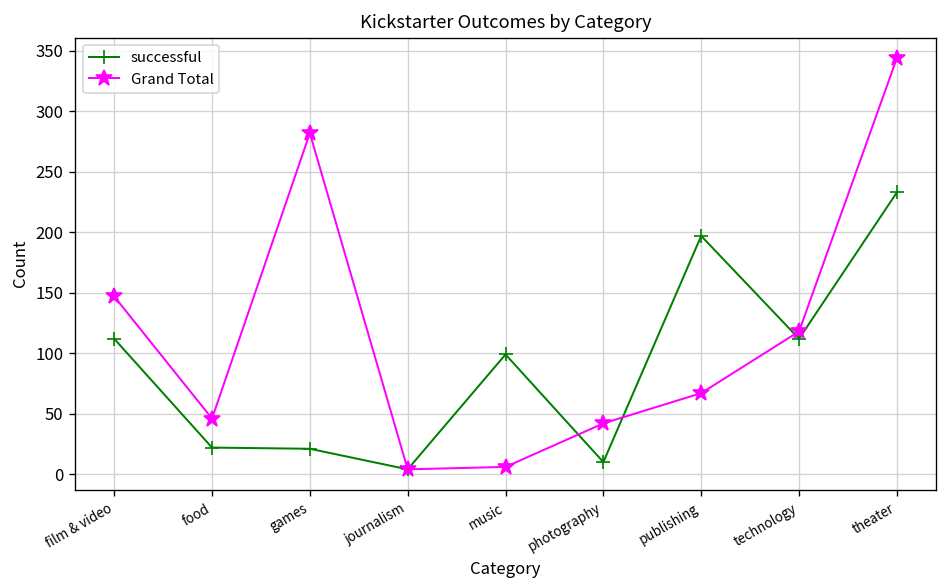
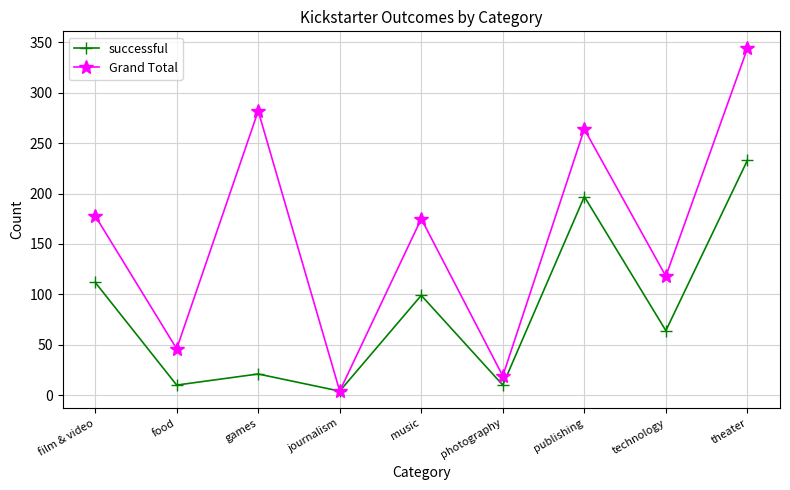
Grand Total, film & video: 147 -> 178
successful, food: 22 -> 10
Grand Total, music: 6 -> 175
Grand Total, photography: 42 -> 19
Grand Total, publishing: 67 -> 264
successful, technology: 112 -> 64
